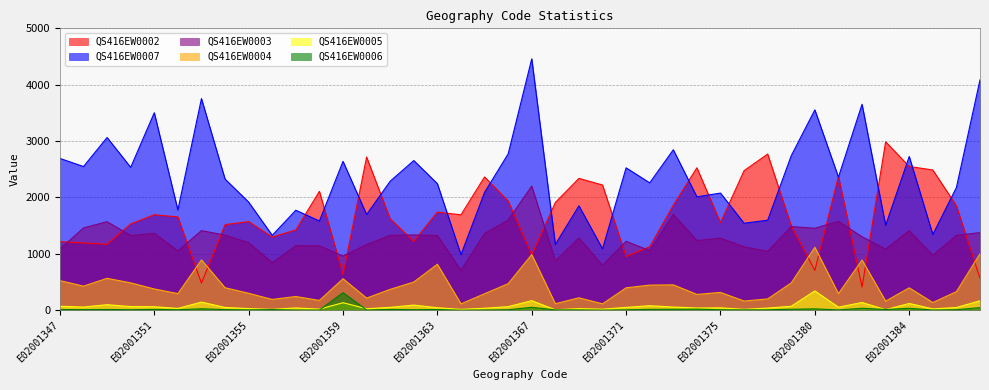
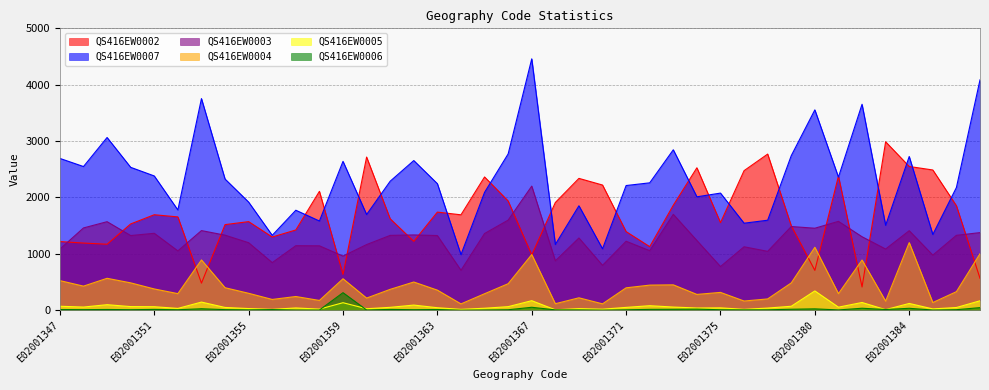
QS416EW0007, E02001351: 3500 -> 2400
QS416EW0004, E02001363: 800 -> 400
QS416EW0002, E02001371: 1000 -> 1400
QS416EW0007, E02001371: 2500 -> 2200
QS416EW0003, E02001375: 1300 -> 800
QS416EW0004, E02001384: 400 -> 1200
